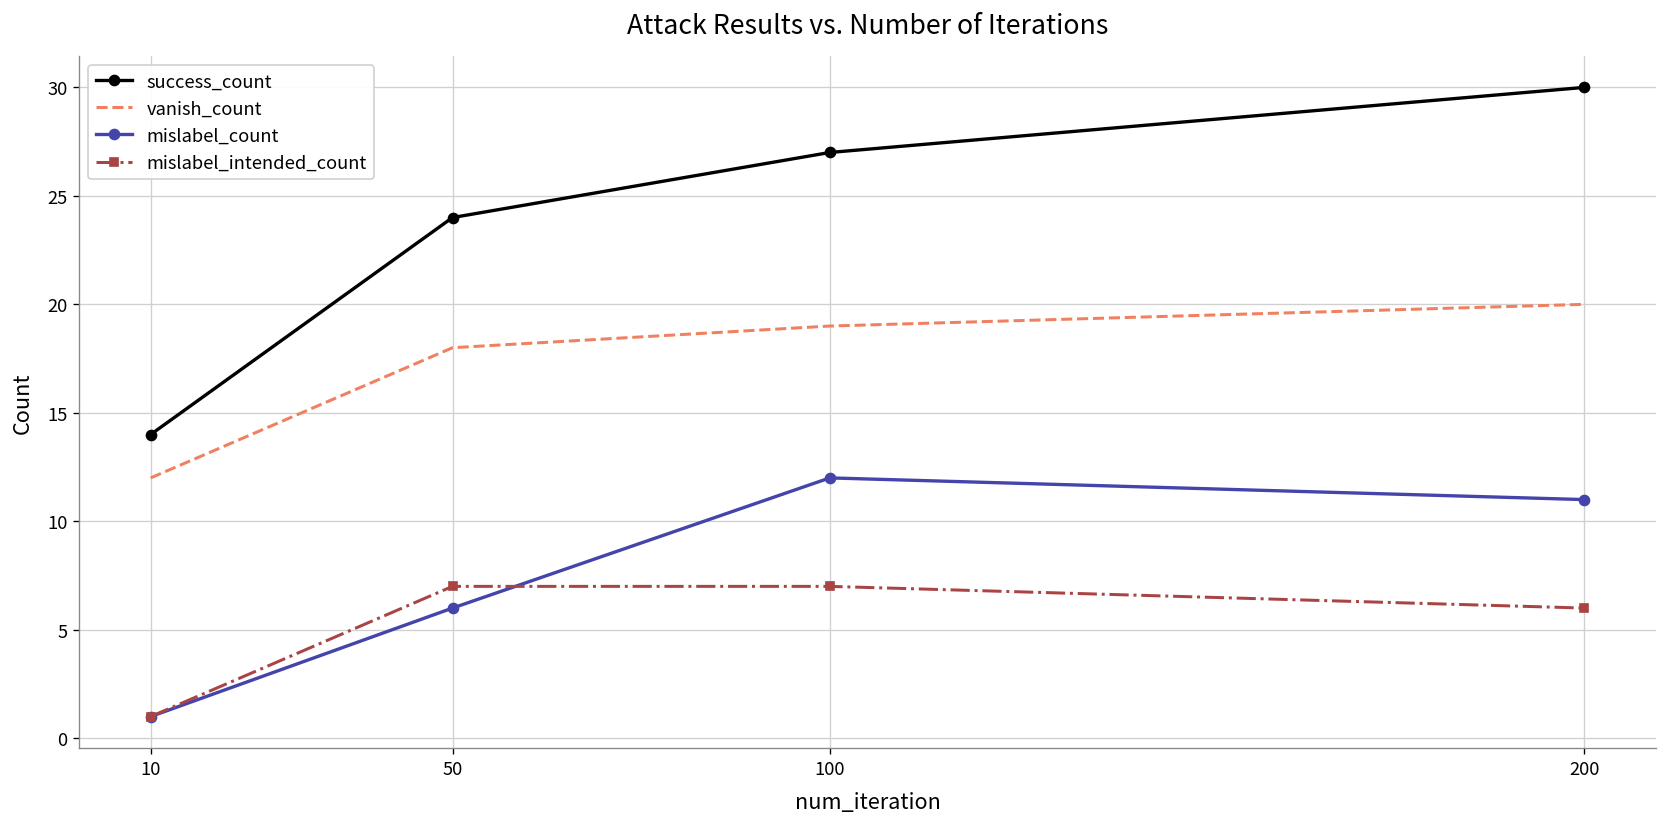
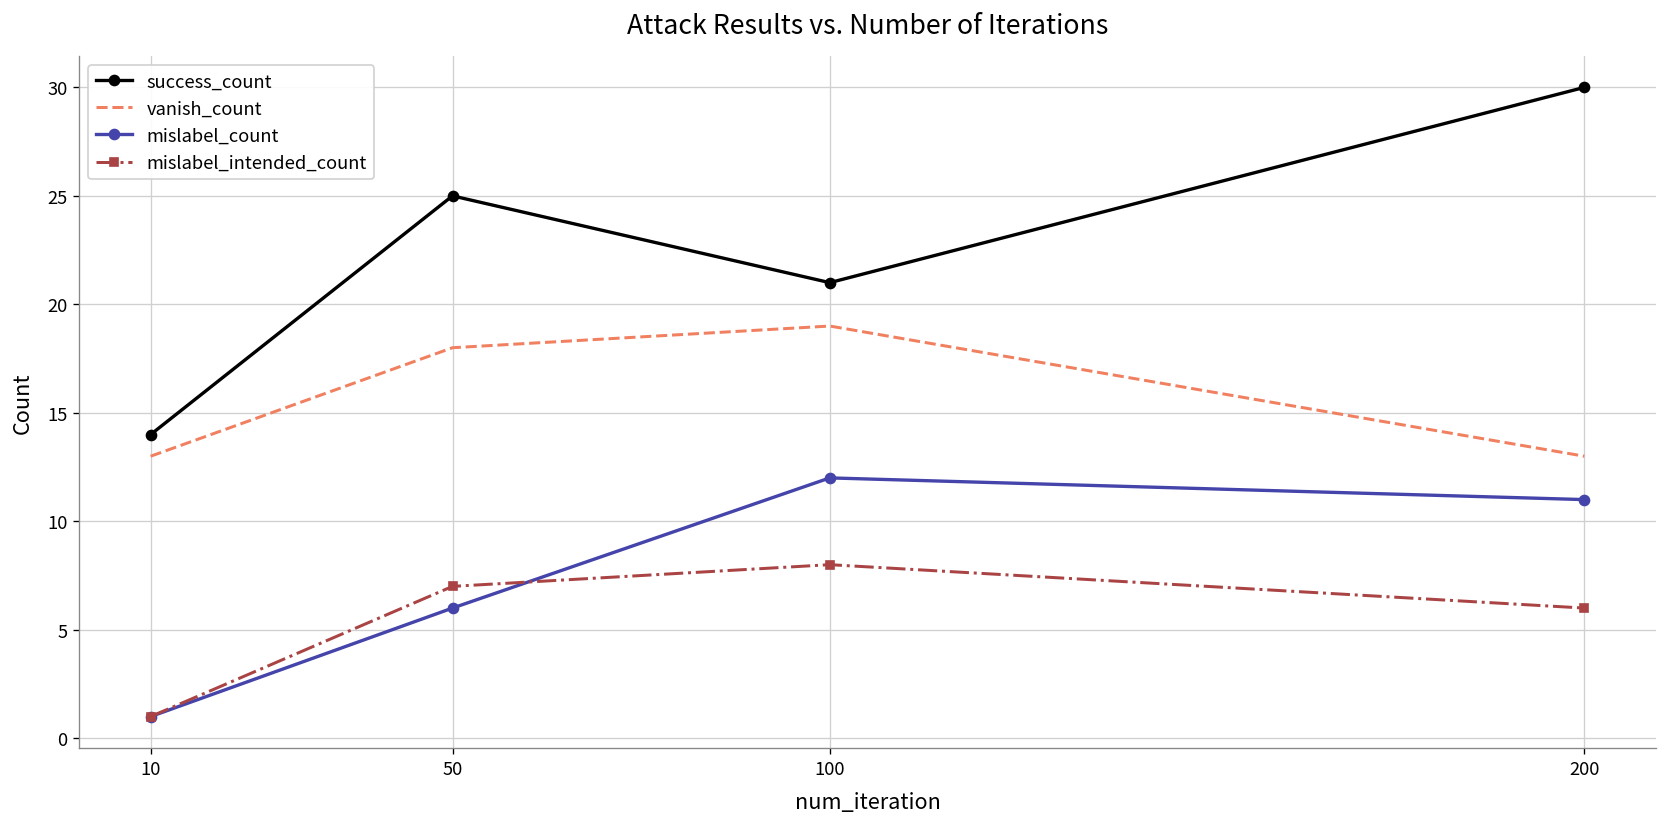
vanish_count, 10: 12 -> 13
success_count, 50: 24 -> 25
success_count, 100: 27 -> 21
mislabel_intended_count, 100: 7 -> 8
vanish_count, 200: 20 -> 13
